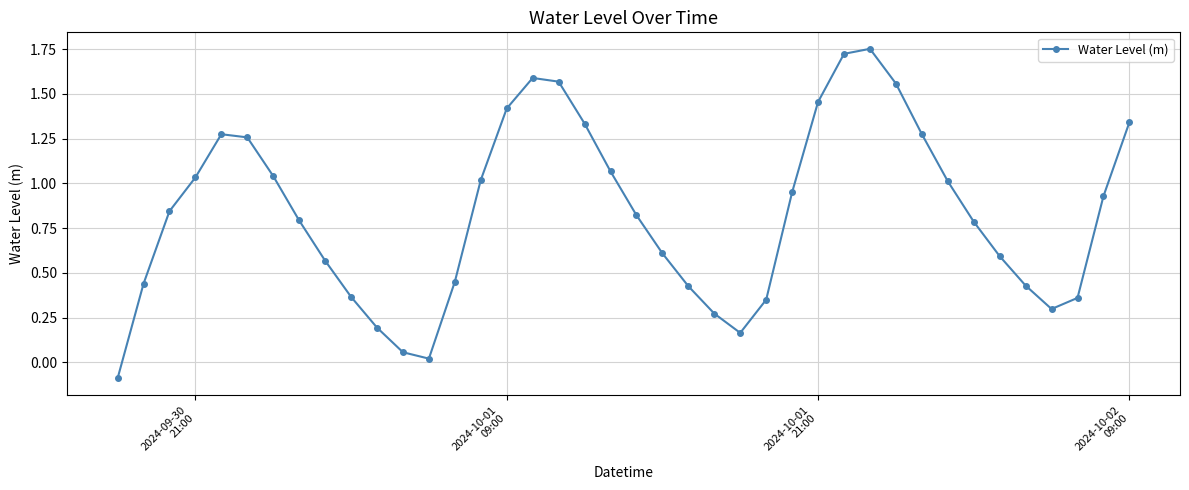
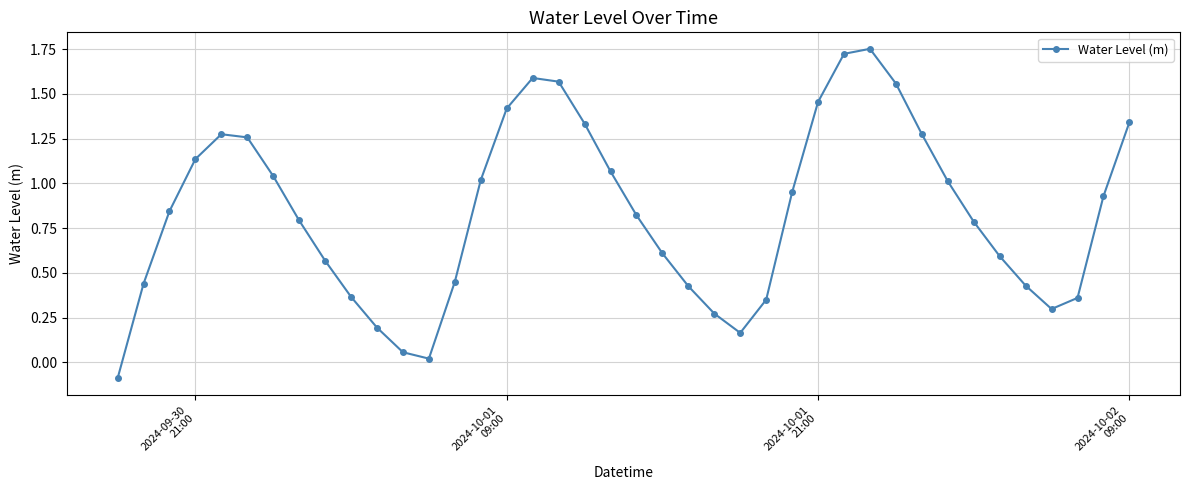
2024-09-30 21:00: 1.03 -> 1.14
